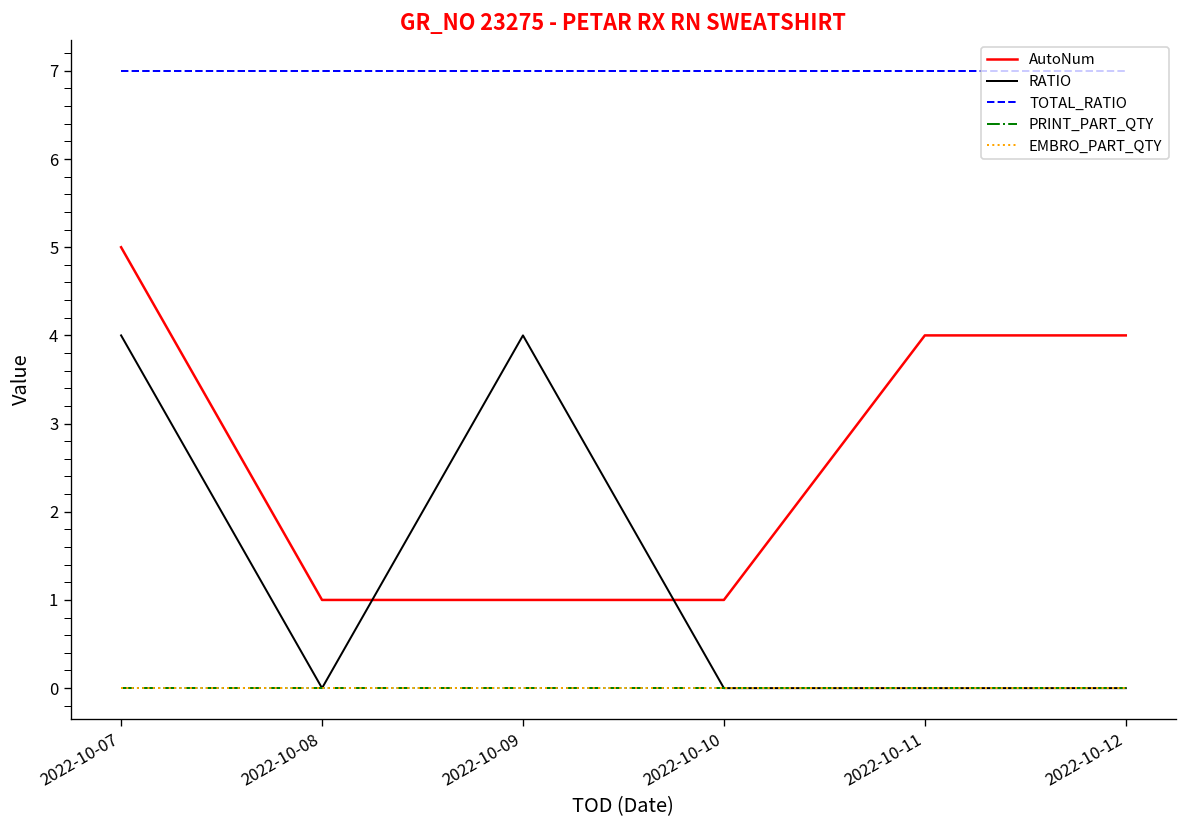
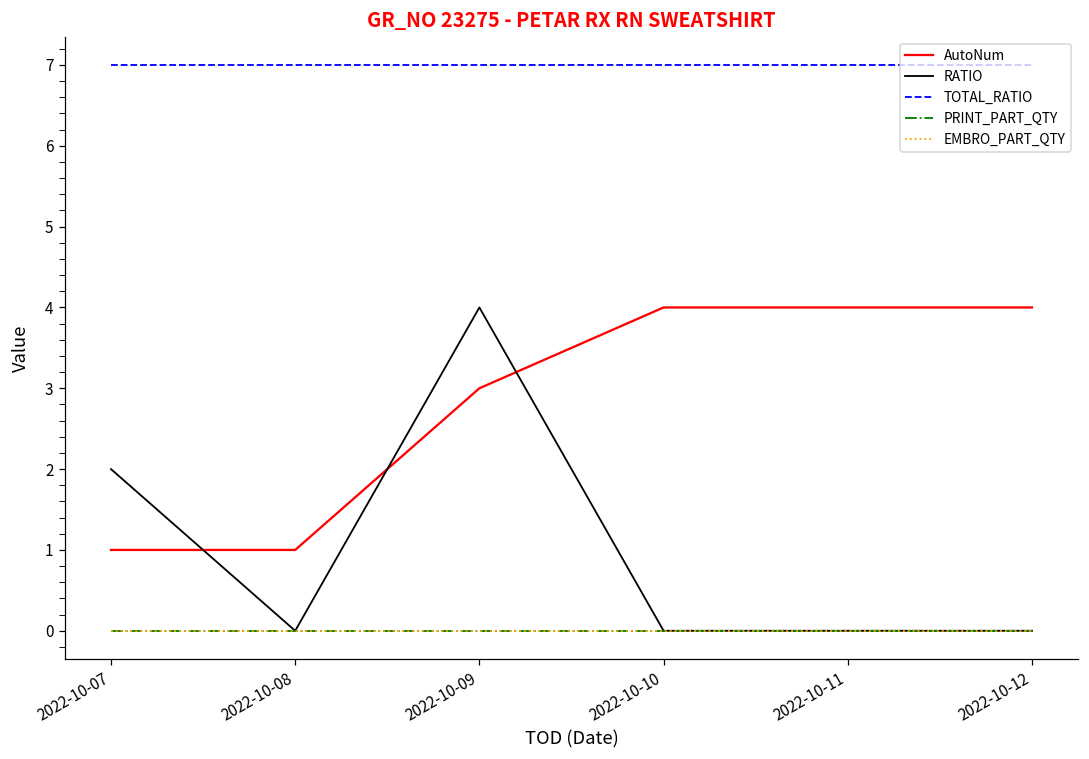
AutoNum, 2022-10-07: 5 -> 1
RATIO, 2022-10-07: 4 -> 2
AutoNum, 2022-10-09: 1 -> 3
AutoNum, 2022-10-10: 1 -> 4
